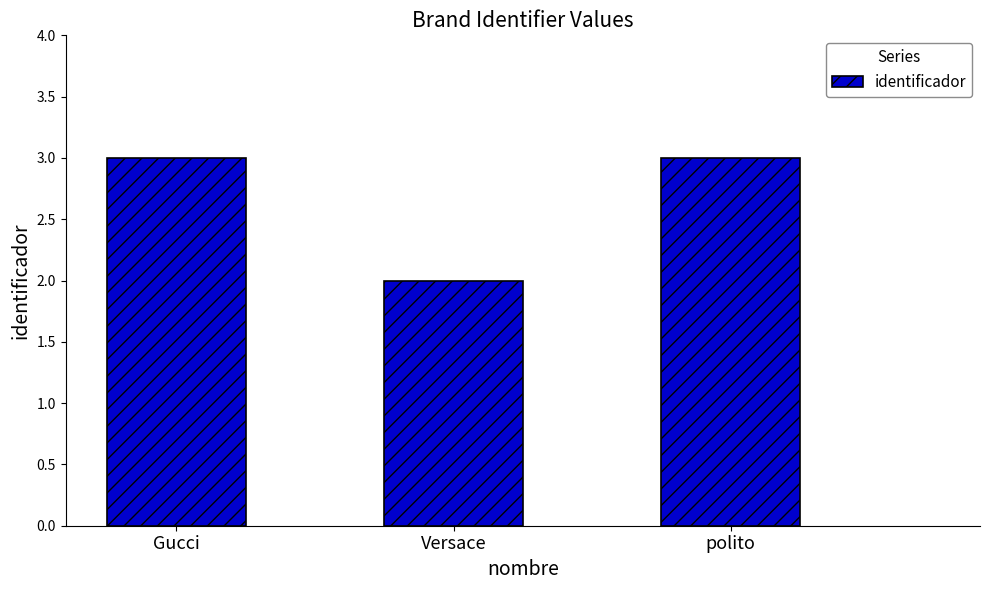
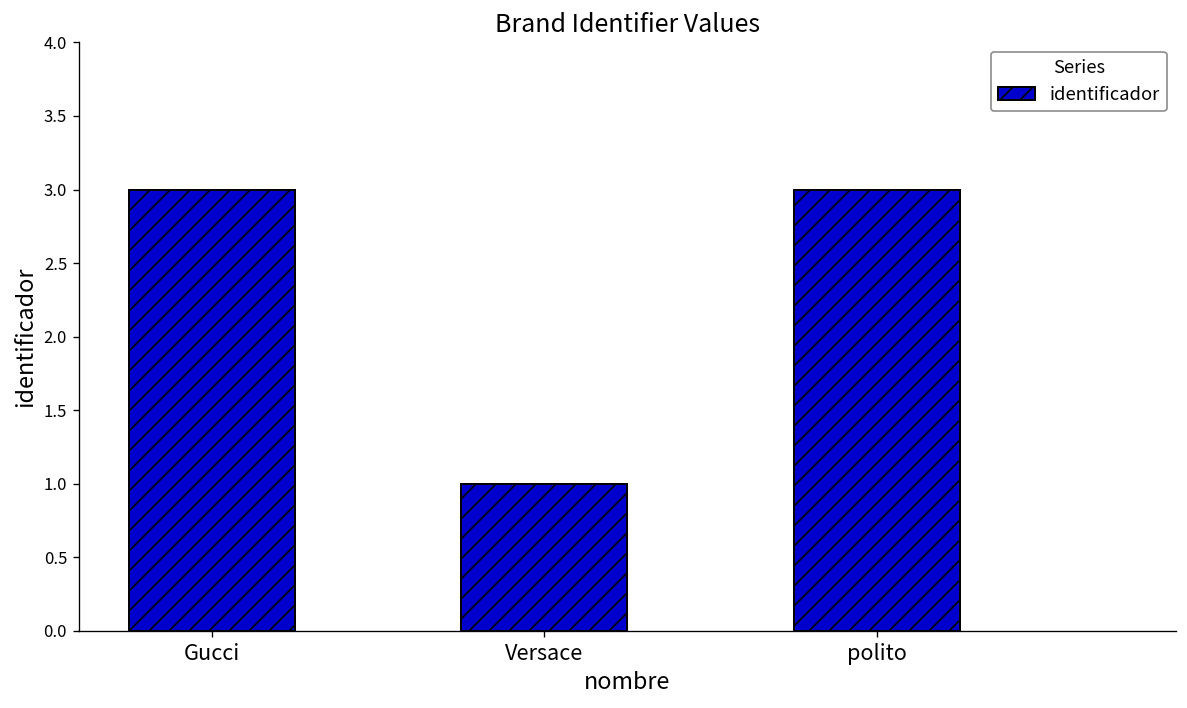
Versace: 2 -> 1
